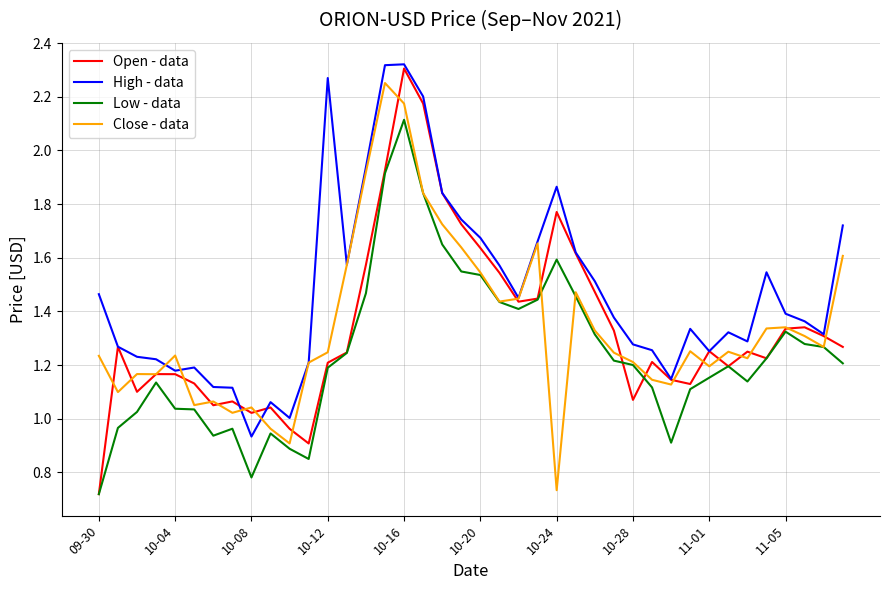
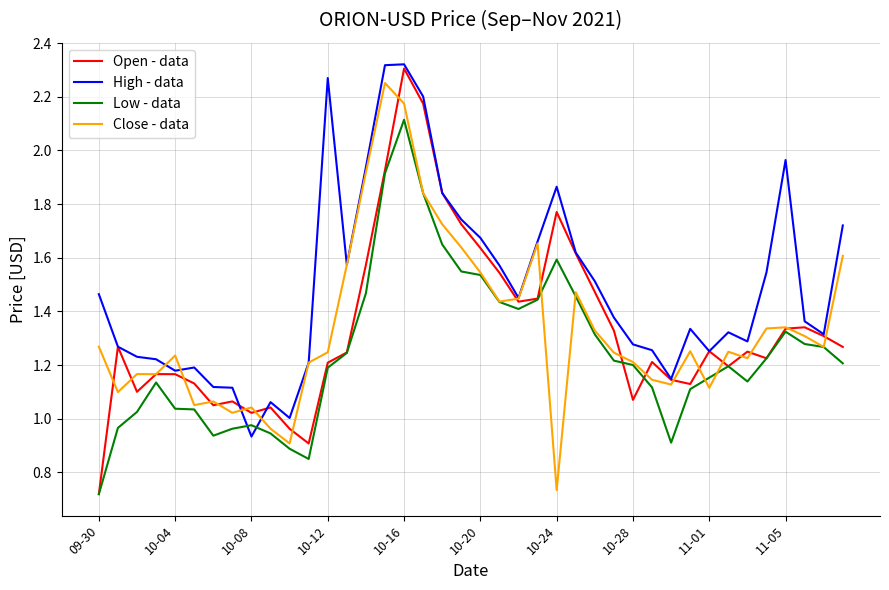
Close - data, 09-30: 1.23 -> 1.27
Low - data, 10-08: 0.78 -> 0.98
Close - data, 11-01: 1.20 -> 1.12
High - data, 11-05: 1.39 -> 1.96
